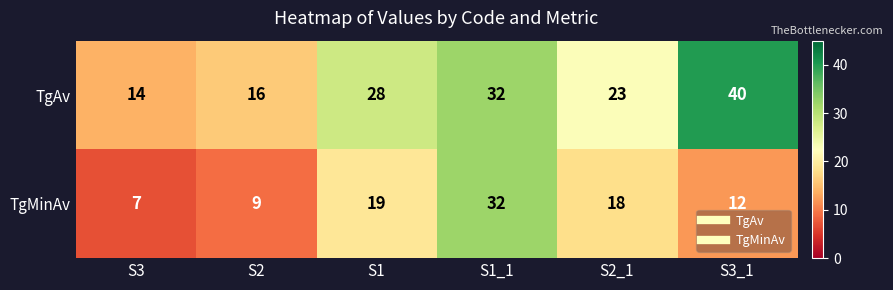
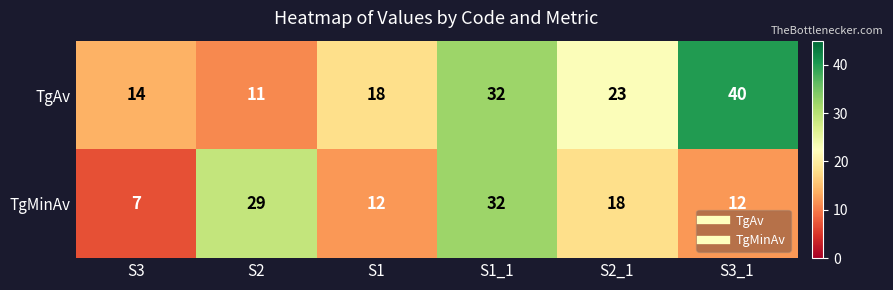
TgAv, S2: 16 -> 11
TgAv, S1: 28 -> 18
TgMinAv, S2: 9 -> 29
TgMinAv, S1: 19 -> 12
